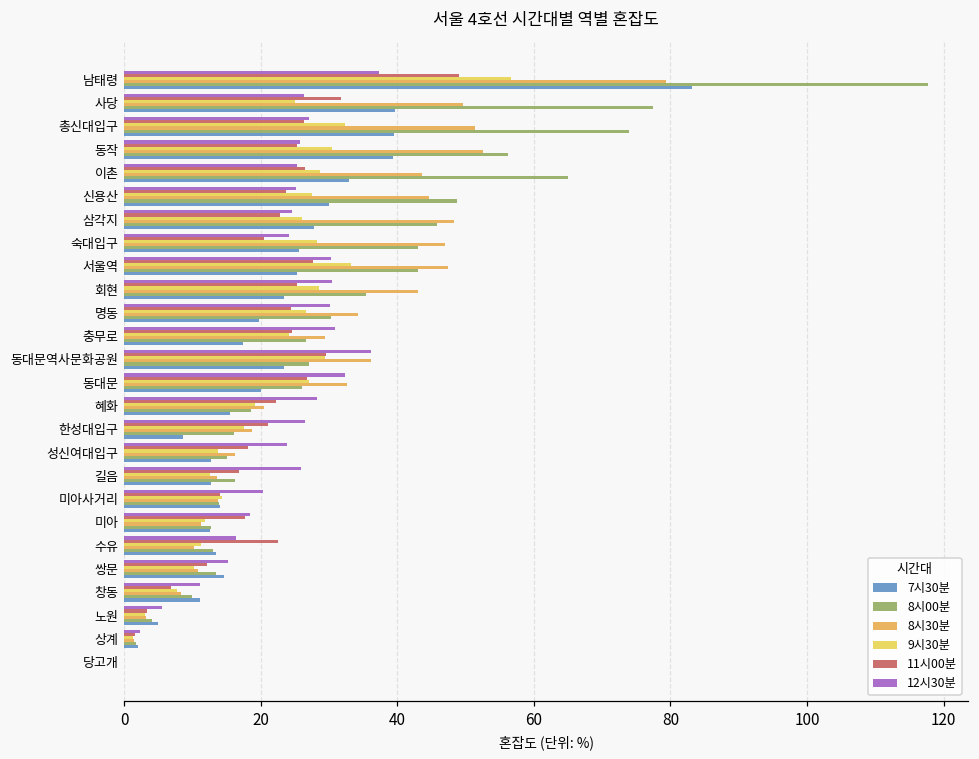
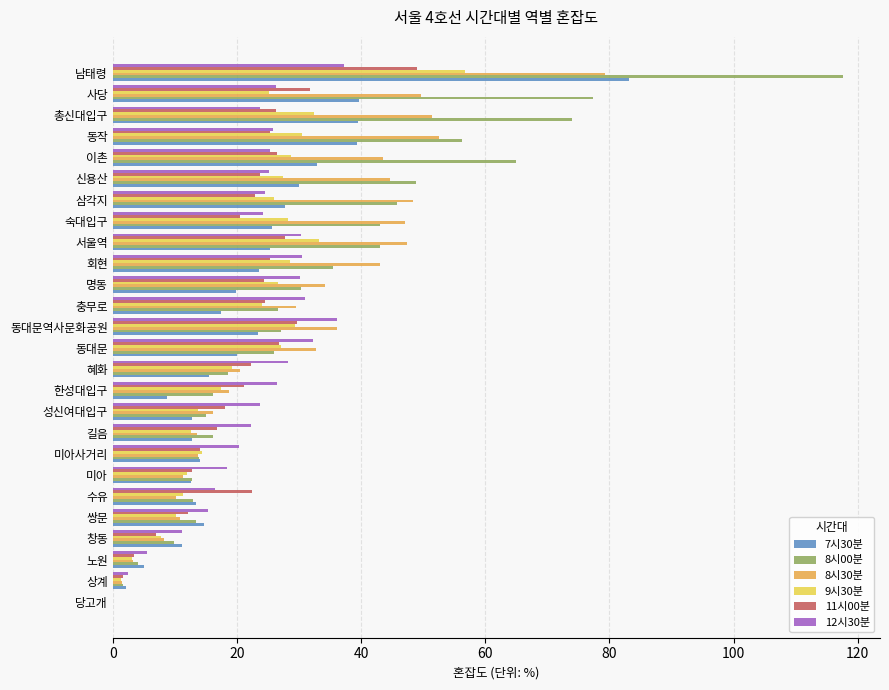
12시30분, 총신대입구: 27 -> 24
12시30분, 길음: 26 -> 22
11시00분, 미아: 18 -> 13
